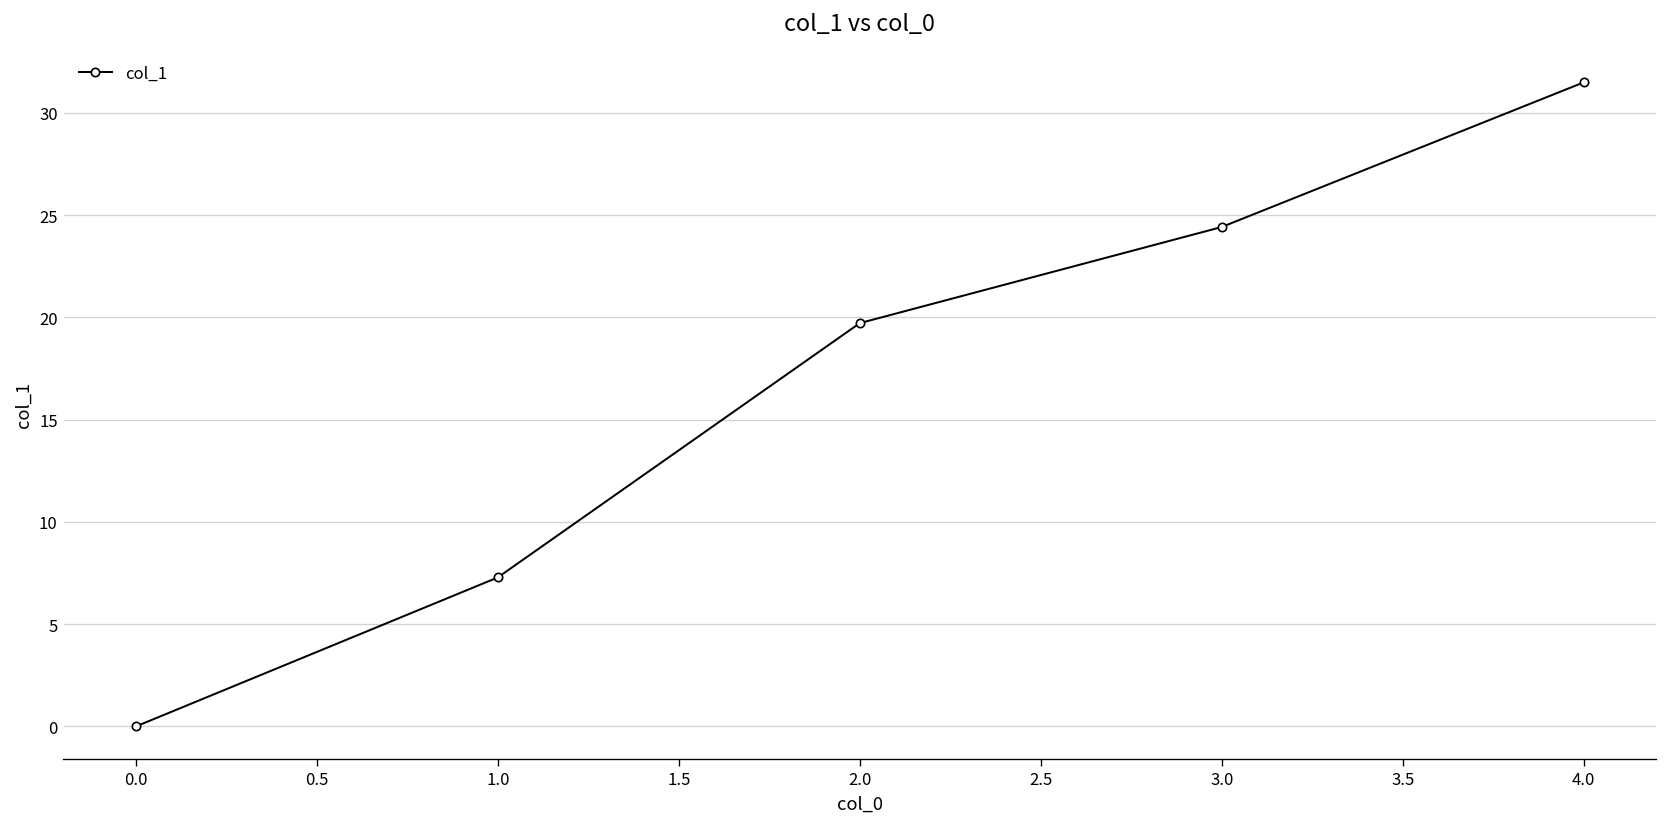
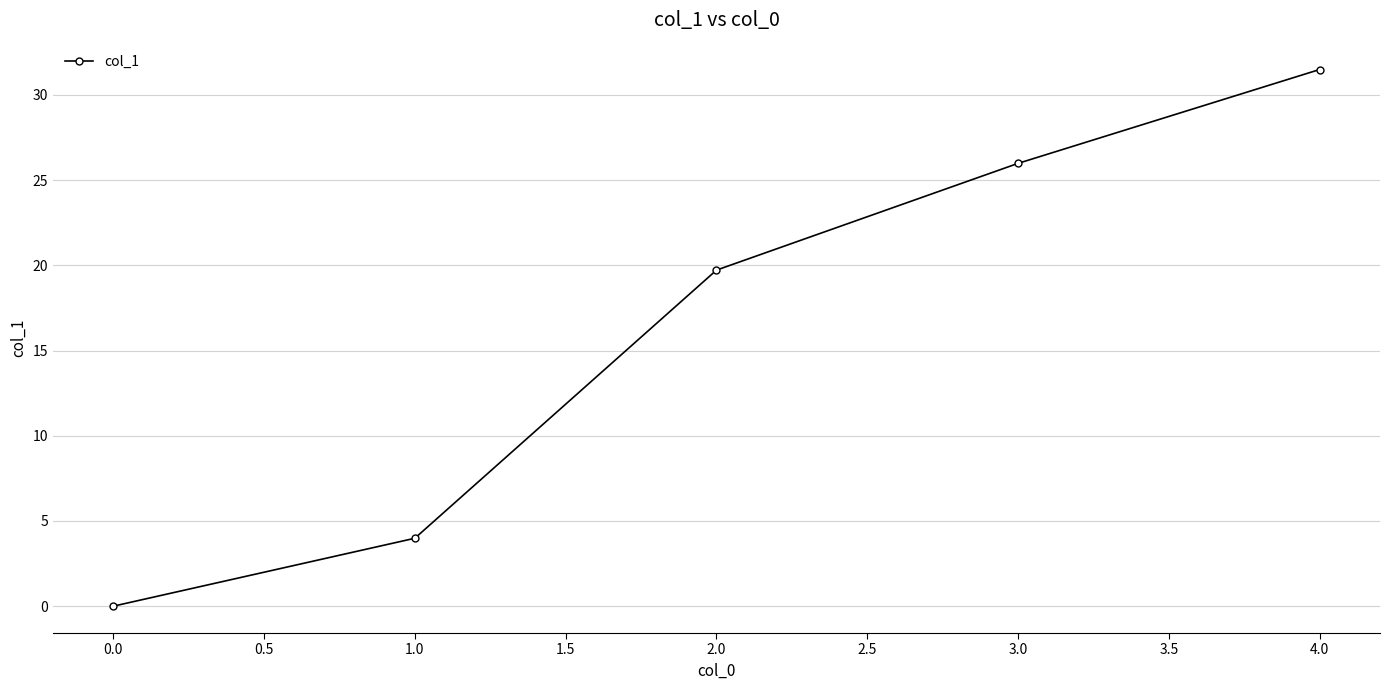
1.0: 7.3 -> 4.0
3.0: 24.4 -> 26.0
